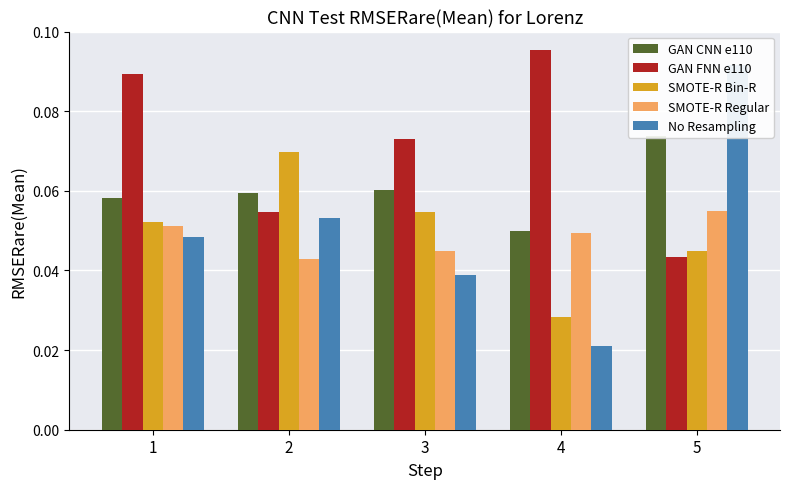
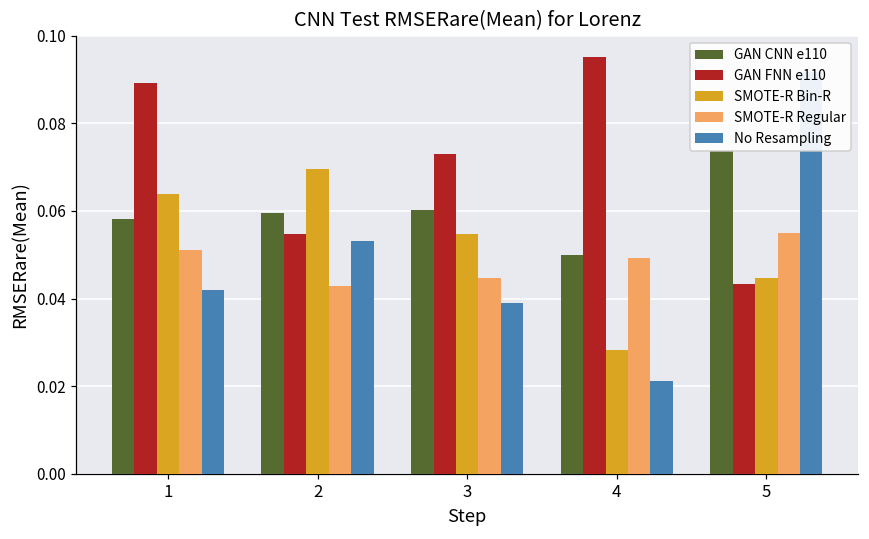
SMOTE-R Bin-R, 1: 0.052 -> 0.064
No Resampling, 1: 0.048 -> 0.042
